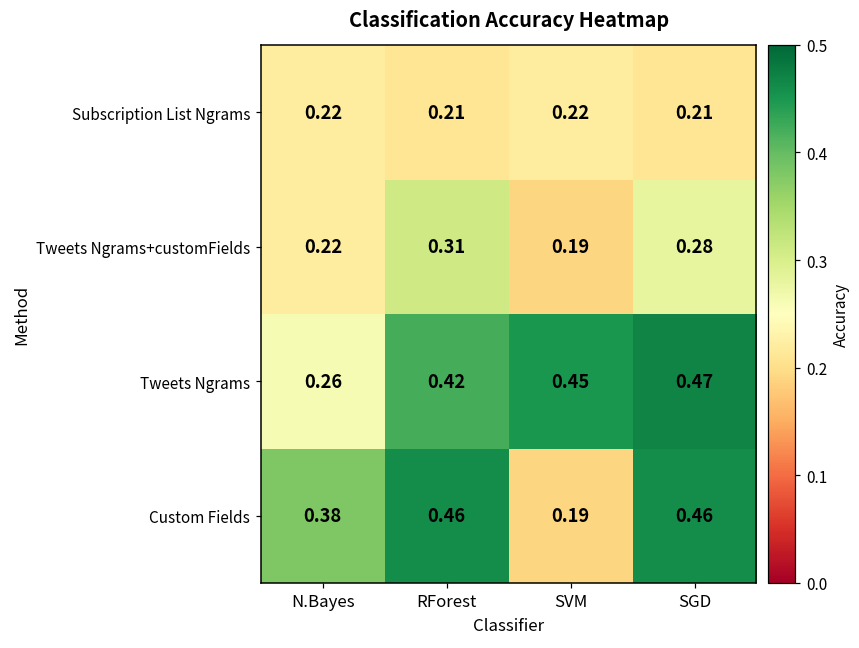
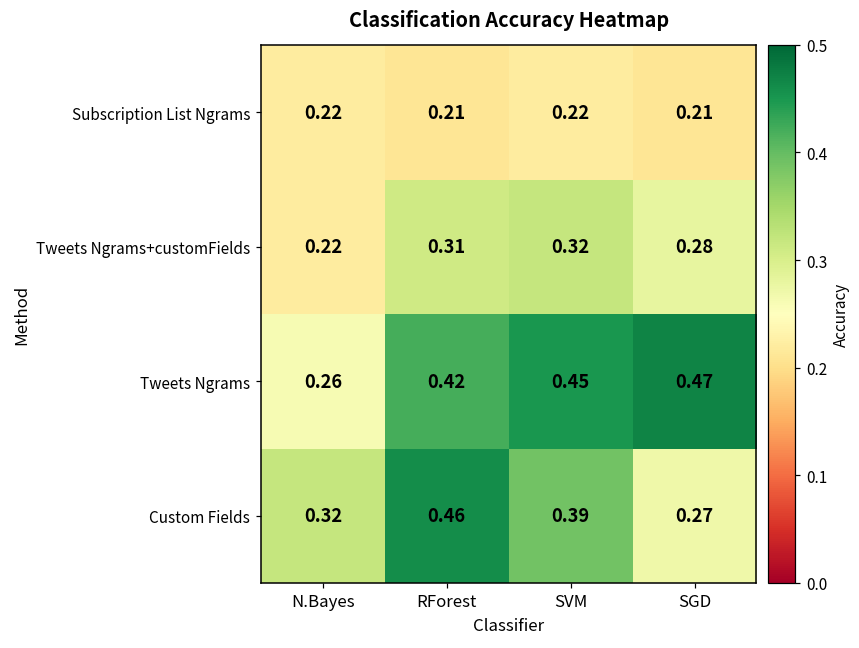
Tweets Ngrams+customFields, SVM: 0.19 -> 0.32
Custom Fields, N.Bayes: 0.38 -> 0.32
Custom Fields, SVM: 0.19 -> 0.39
Custom Fields, SGD: 0.46 -> 0.27
